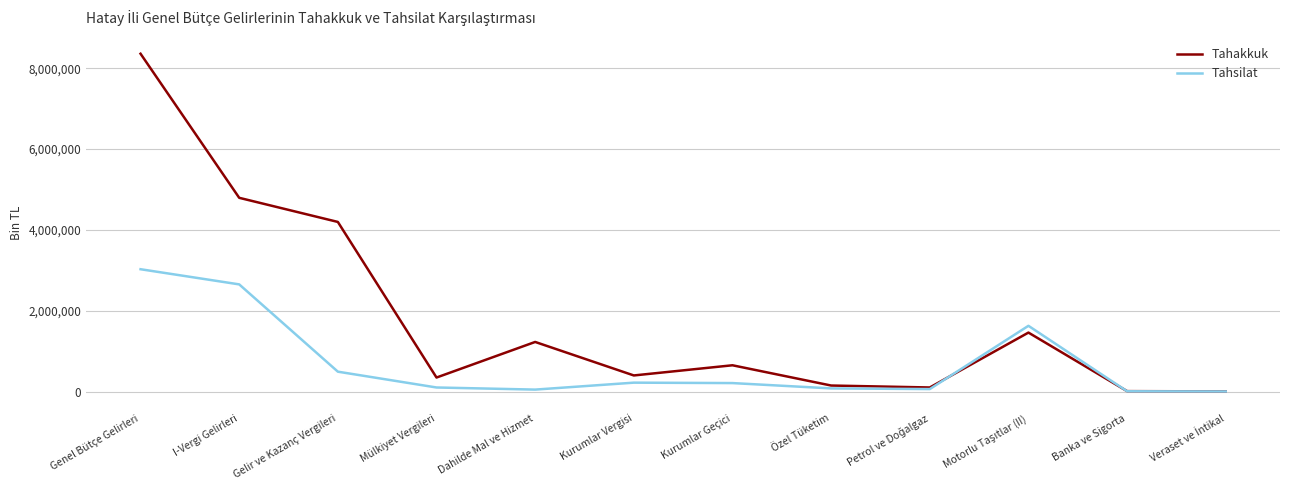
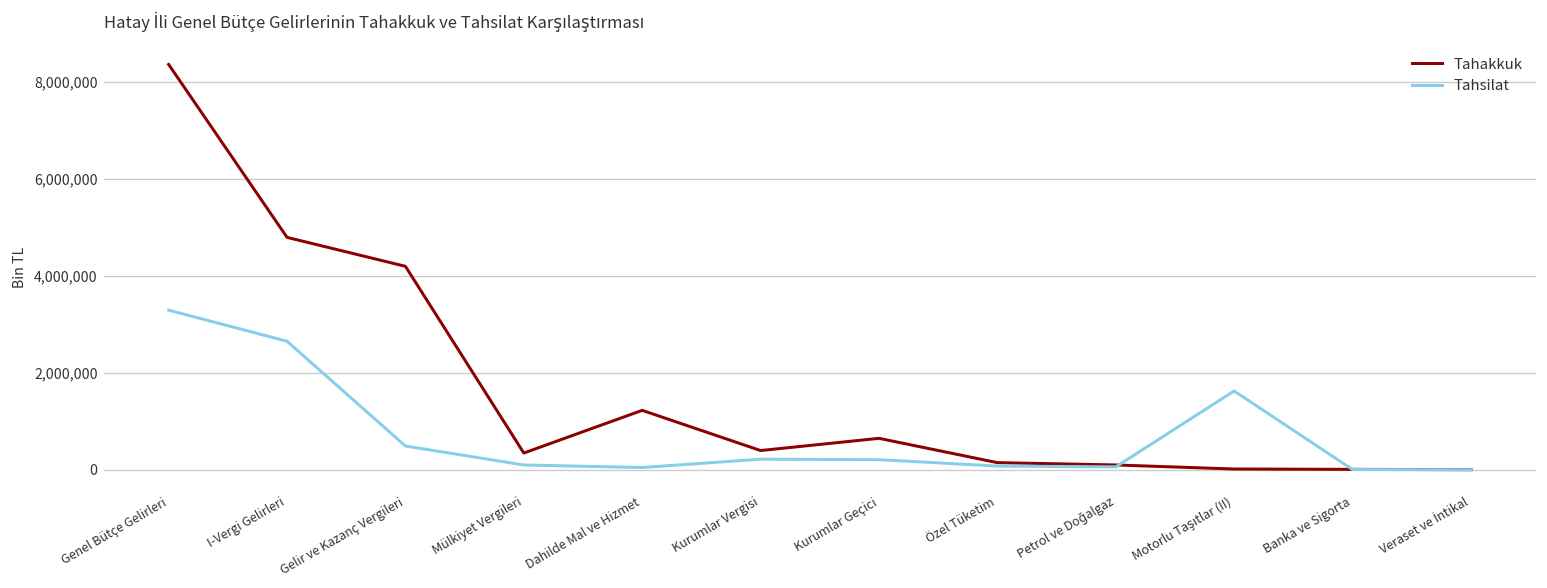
Tahsilat, Genel Bütçe Gelirleri: 3,000,000 -> 3,300,000
Tahakkuk, Motorlu Taşıtlar (II): 1,500,000 -> 0
